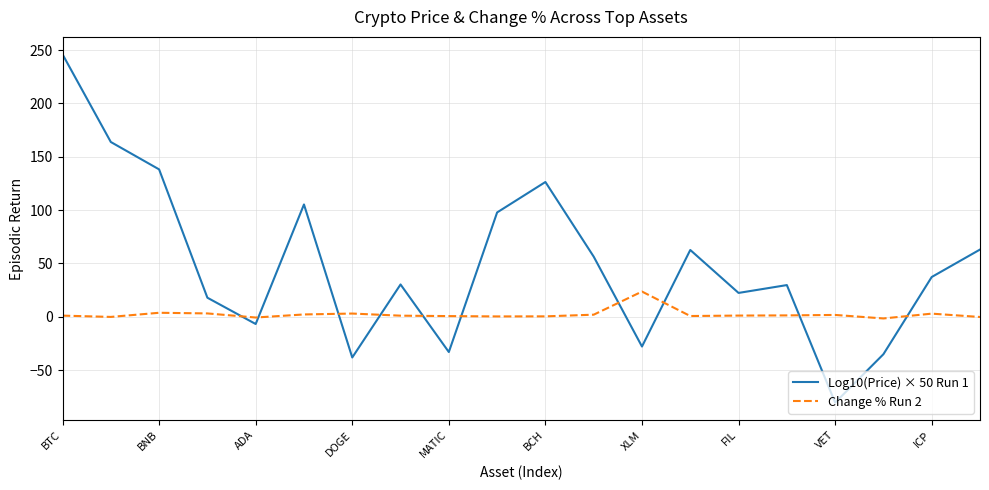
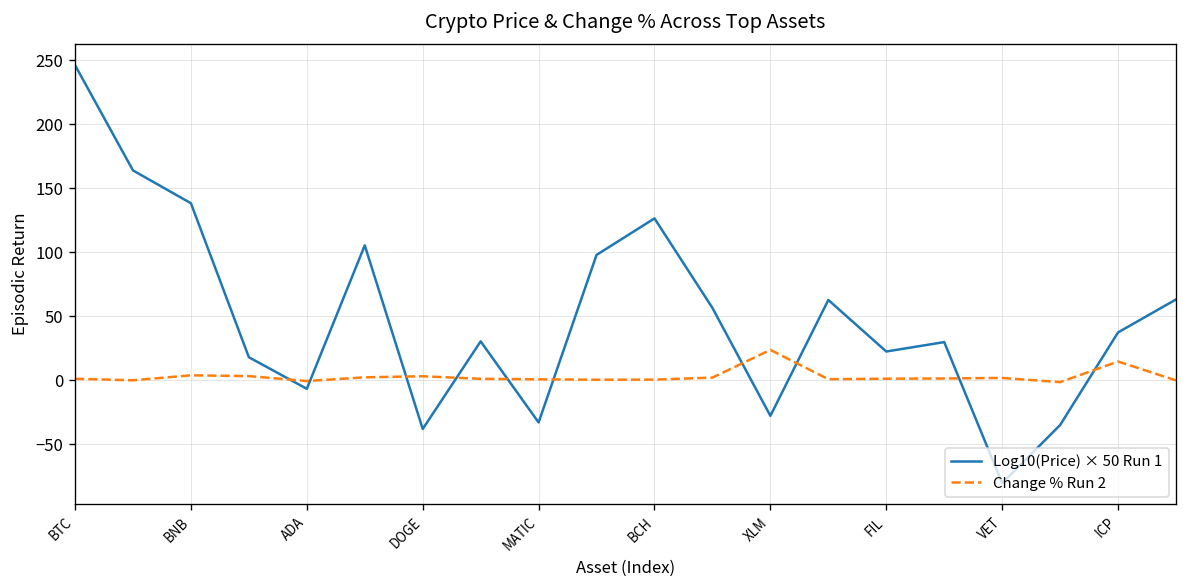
Change % Run 2, ICP: 3 -> 14
